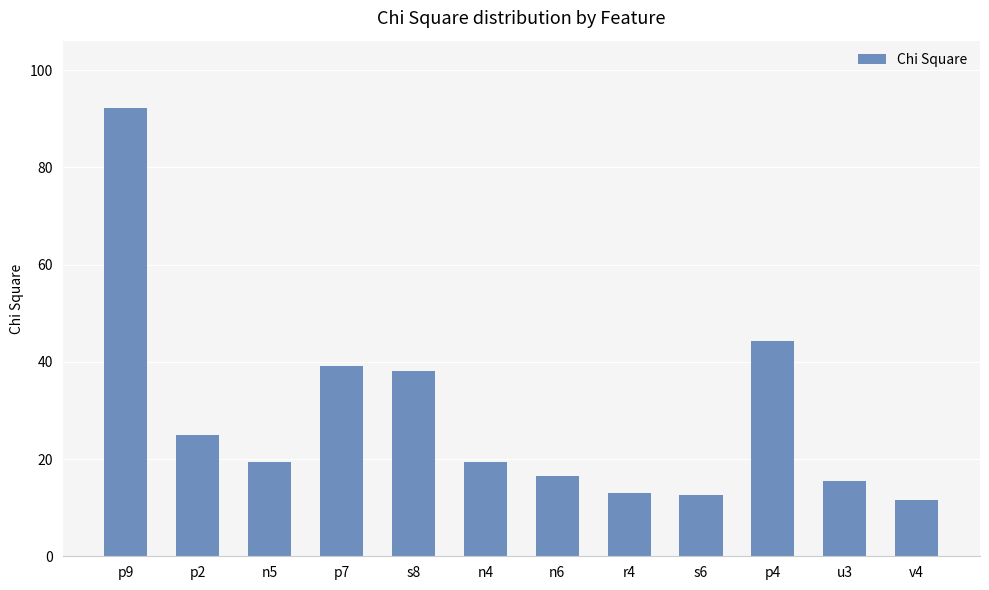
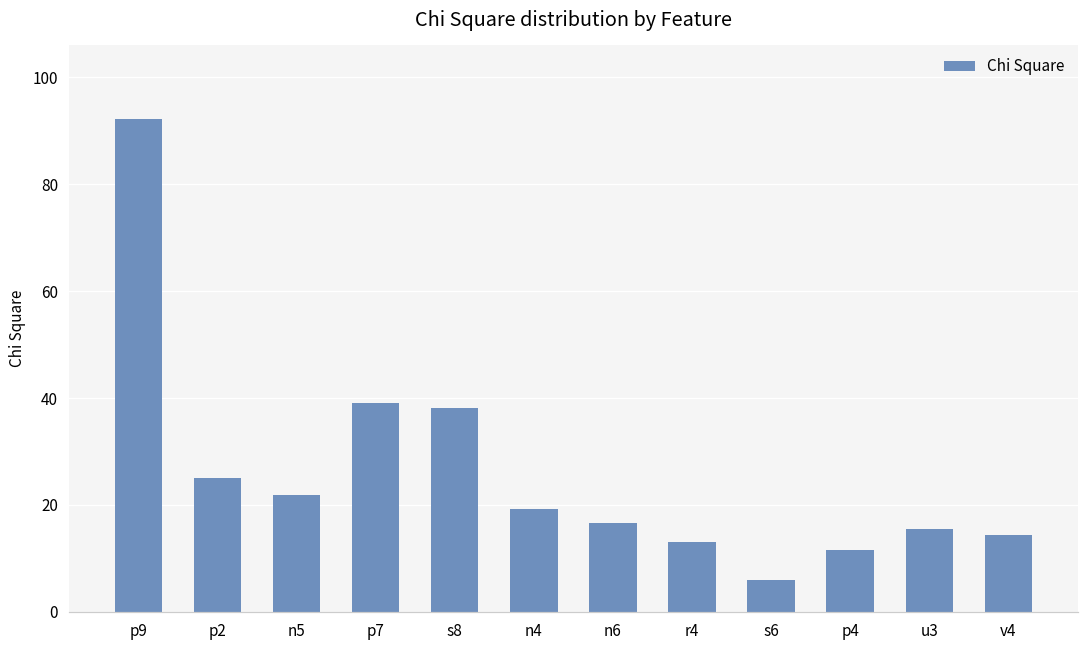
n5: 19 -> 22
s6: 13 -> 6
p4: 44 -> 12
v4: 11 -> 14
